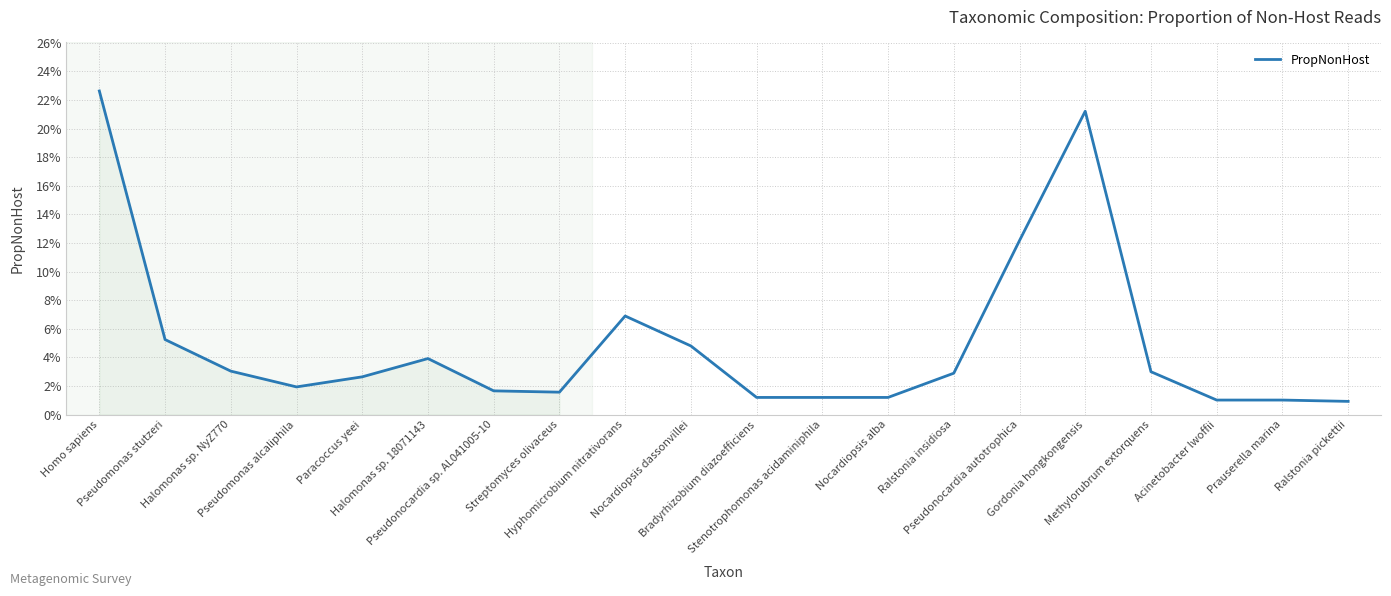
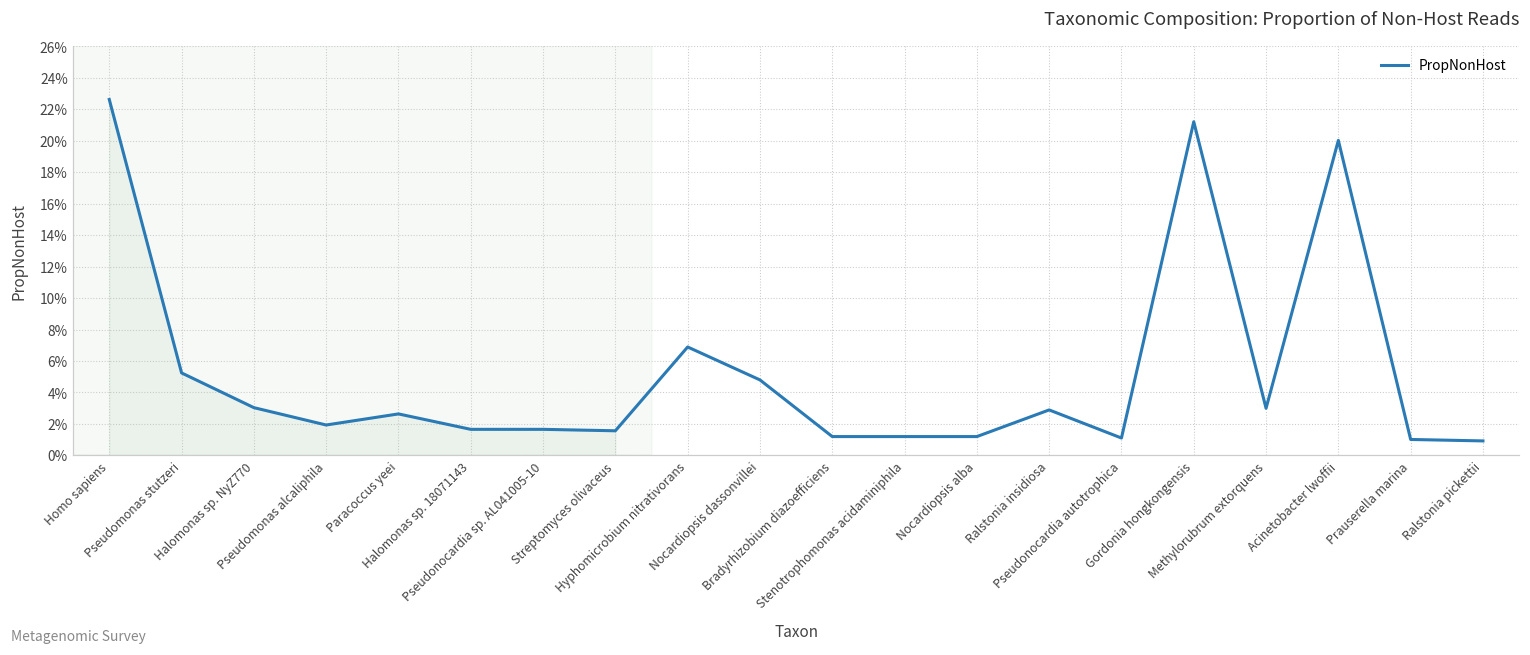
PropNonHost, Halomonas sp. 18071143: 3.9% -> 1.7%
PropNonHost, Pseudonocardia autotrophica: 12.2% -> 1.1%
PropNonHost, Acinetobacter lwoffii: 1.0% -> 20.0%
